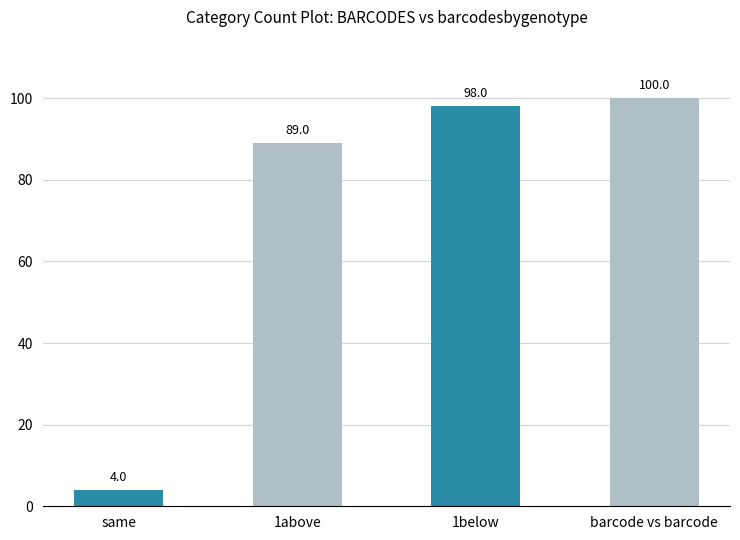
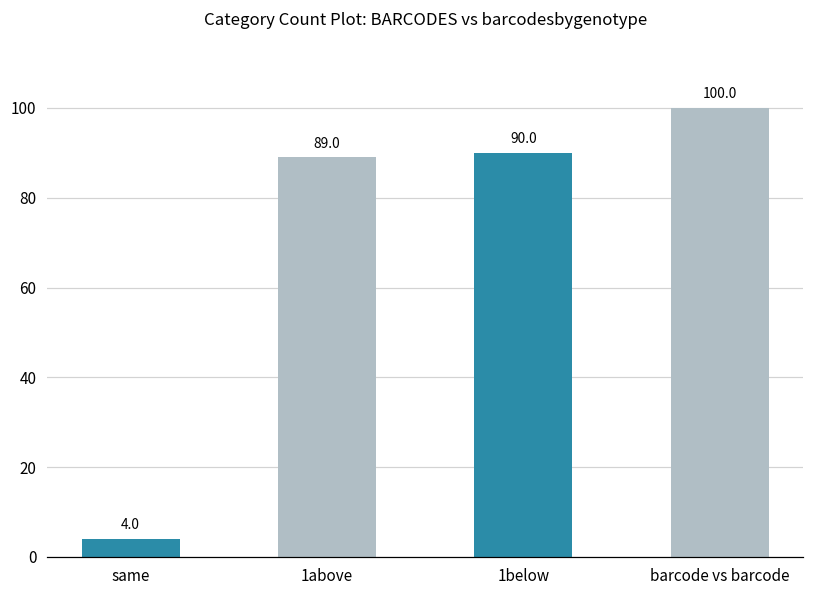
1below: 98.0 -> 90.0
